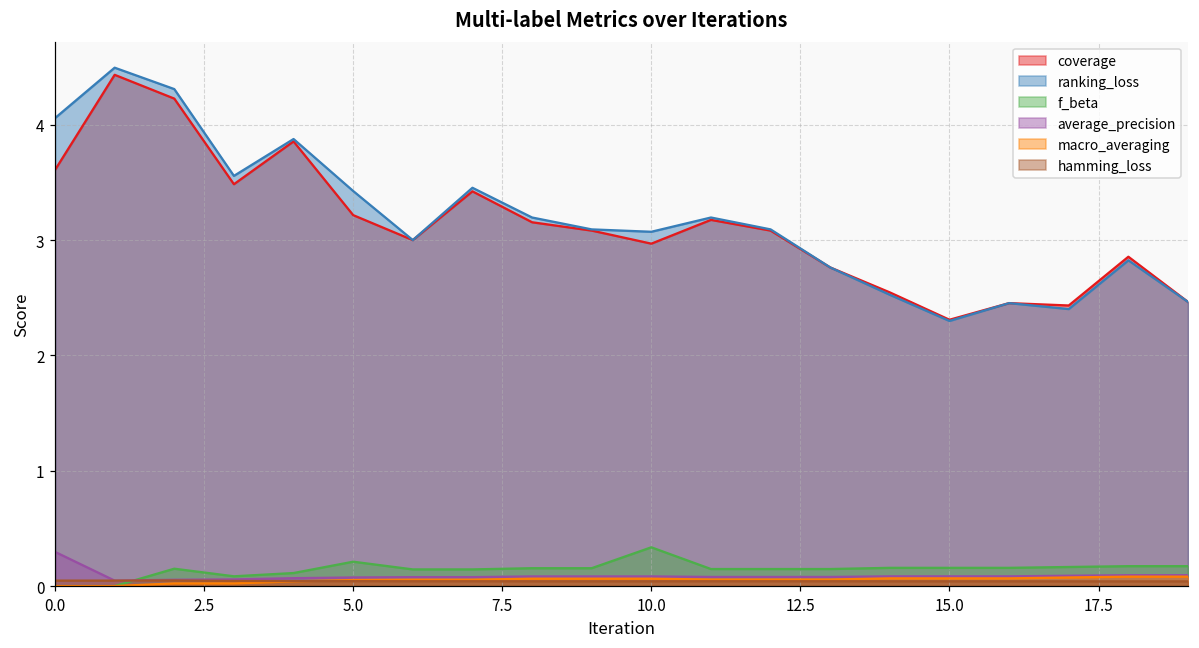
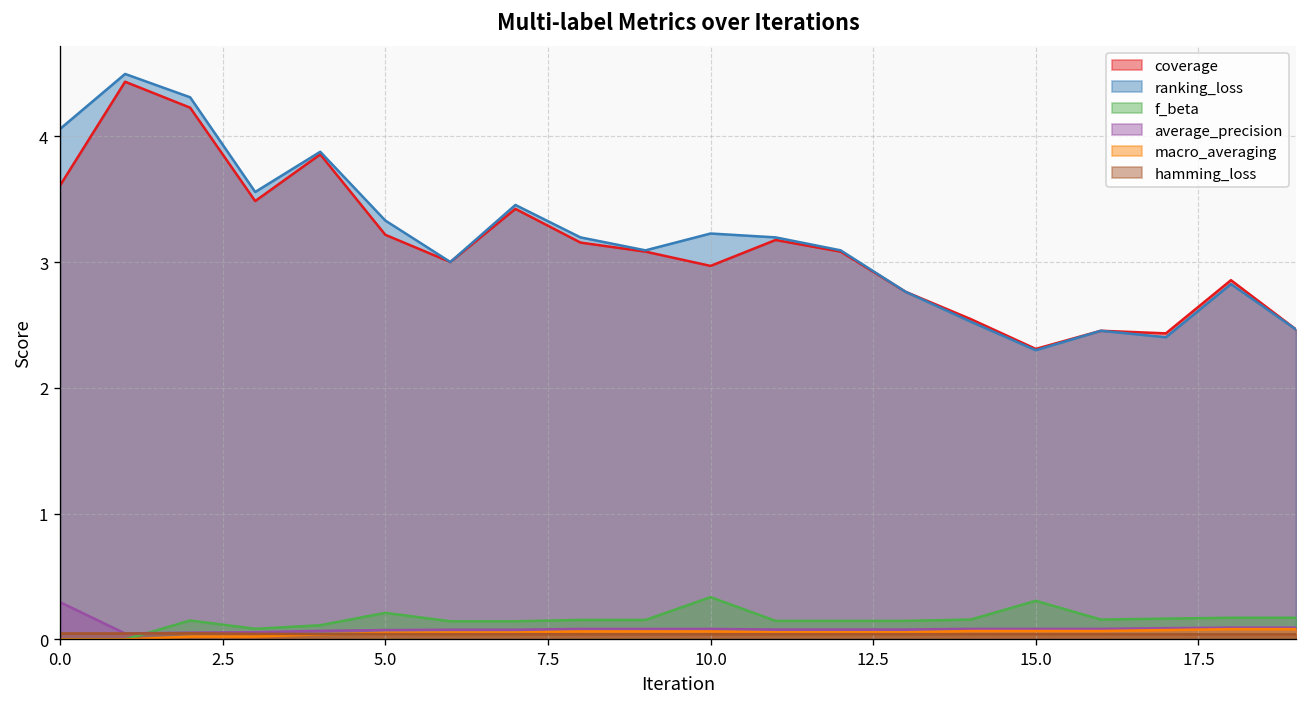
ranking_loss, 5.0: 3.43 -> 3.33
ranking_loss, 10.0: 3.07 -> 3.23
f_beta, 15.0: 0.16 -> 0.31
